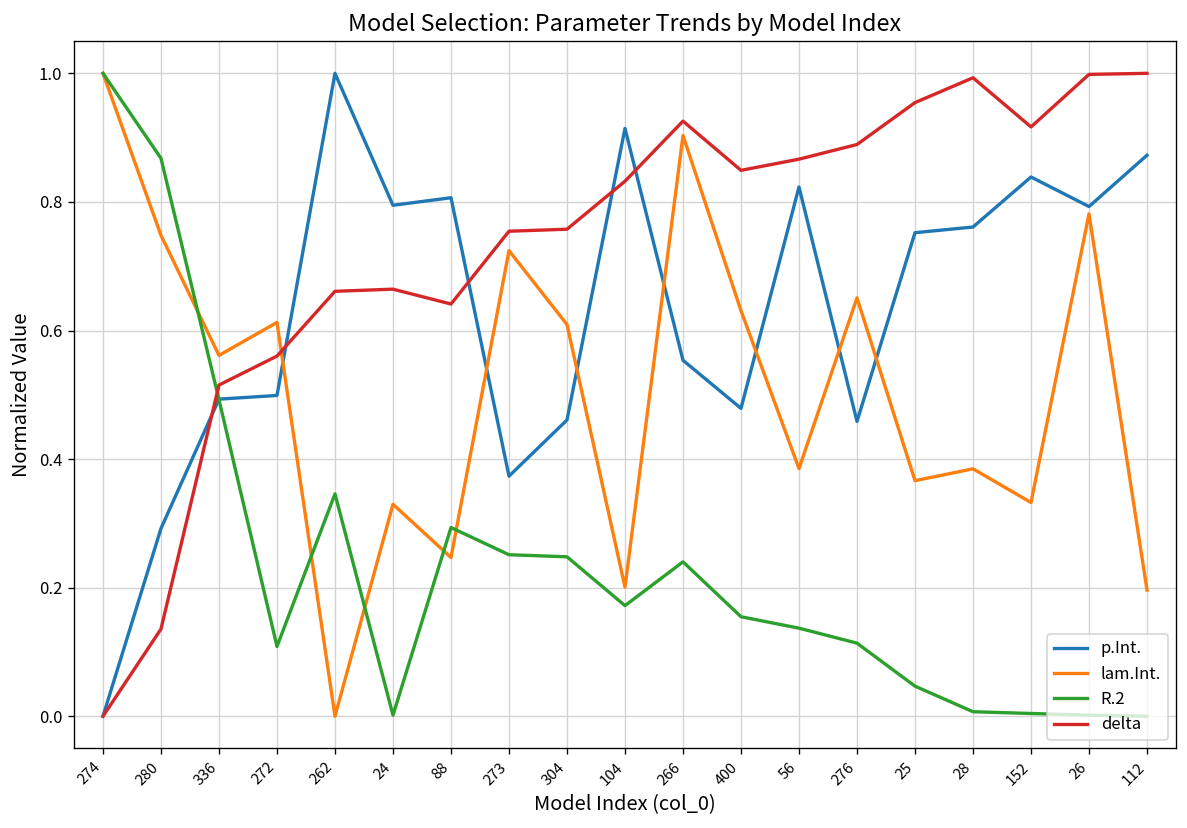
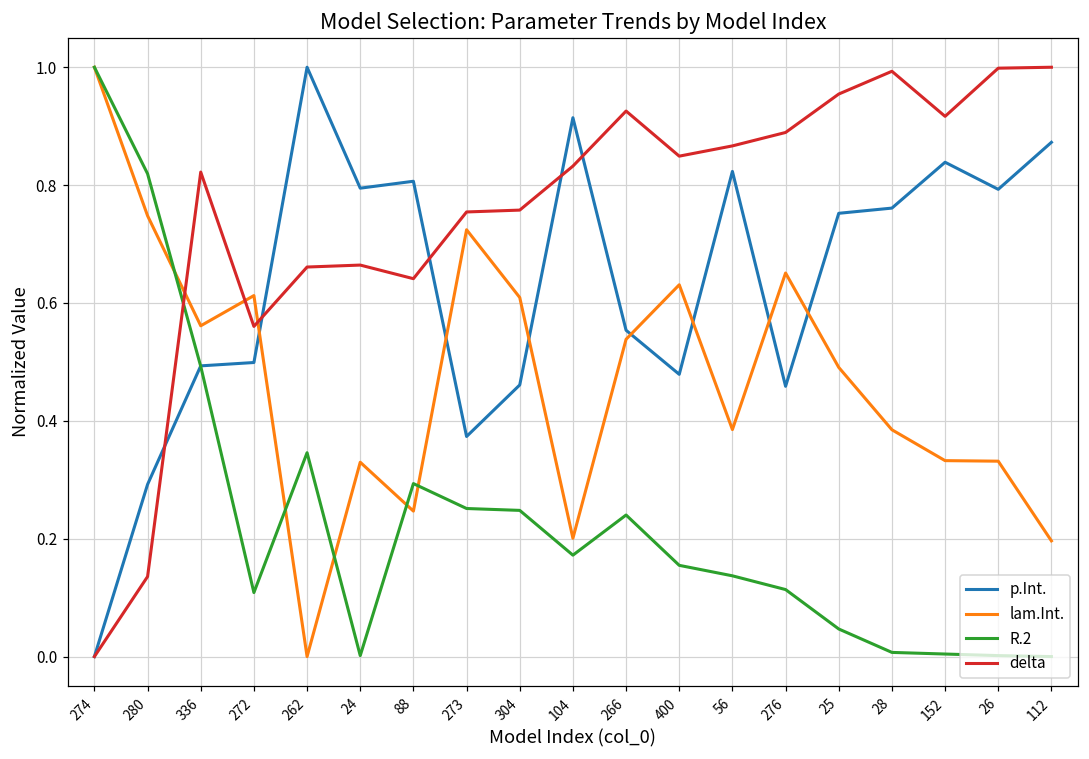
R.2, 280: 0.87 -> 0.82
delta, 336: 0.52 -> 0.82
lam.Int., 266: 0.90 -> 0.54
lam.Int., 25: 0.37 -> 0.49
lam.Int., 26: 0.78 -> 0.33
